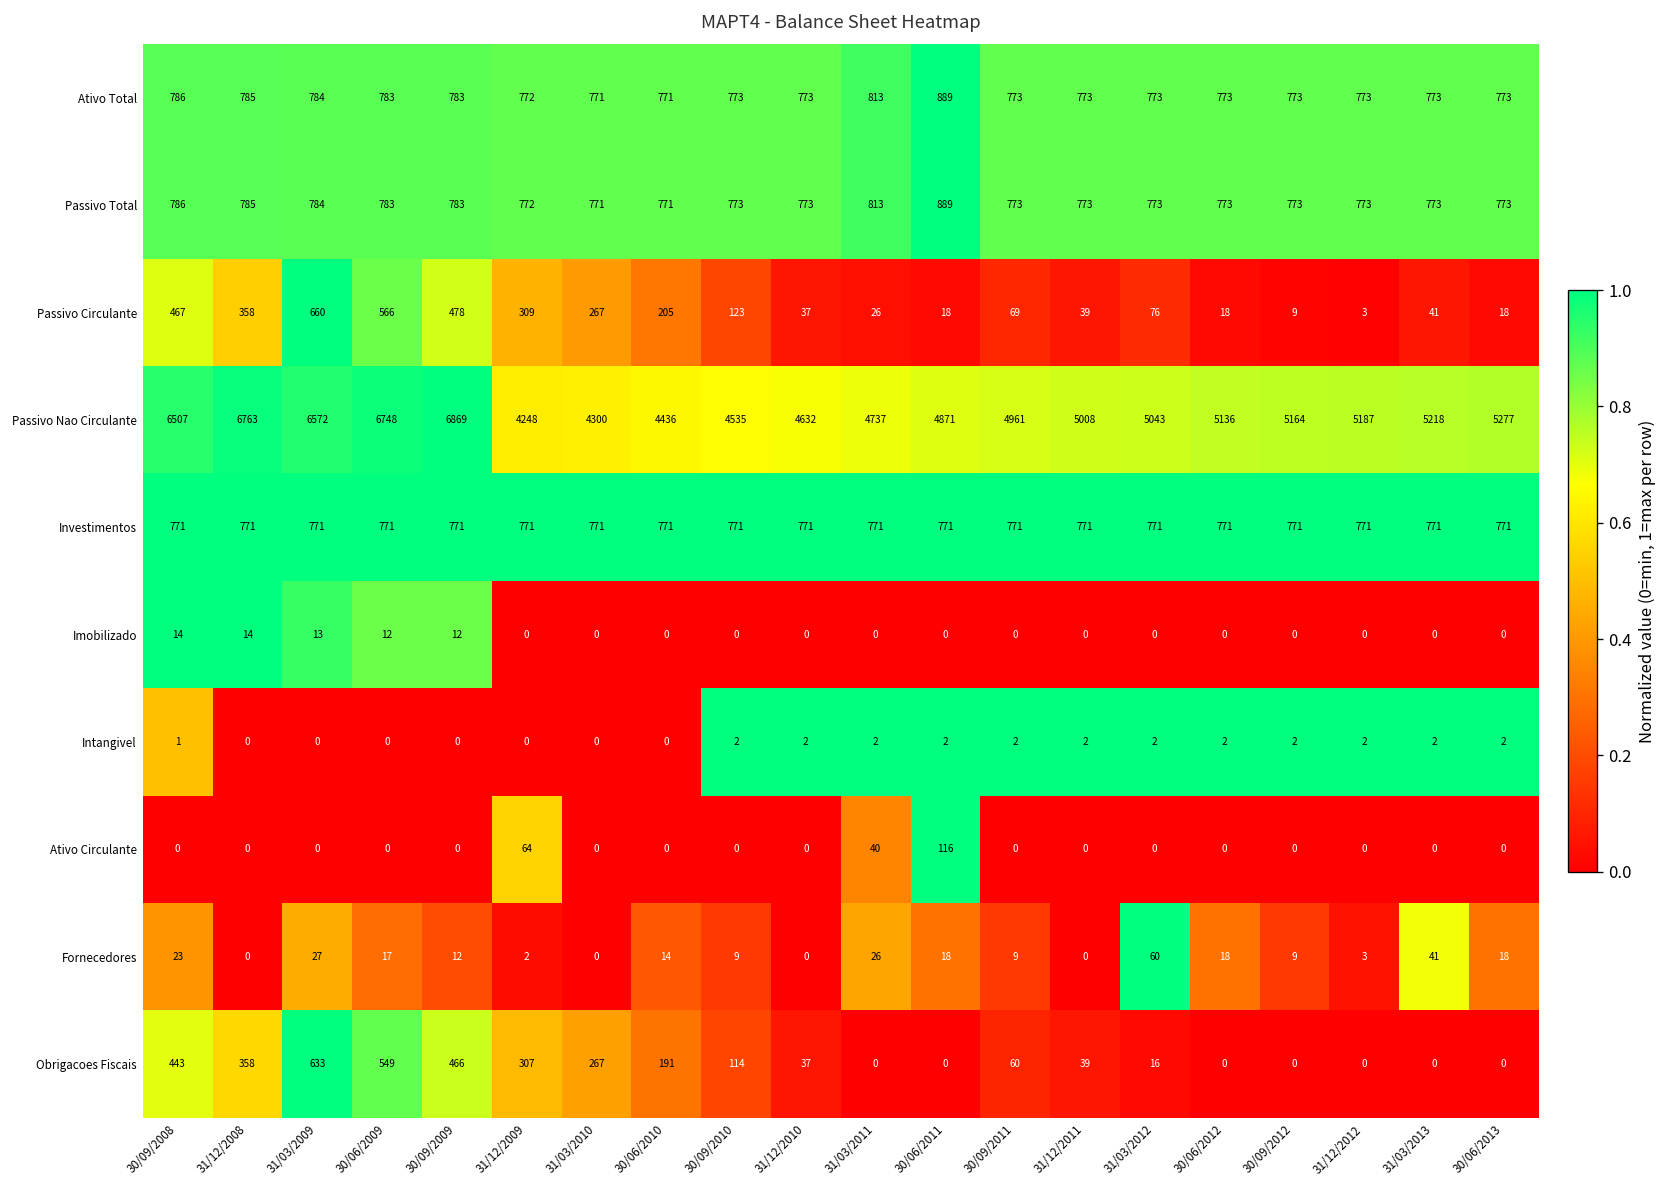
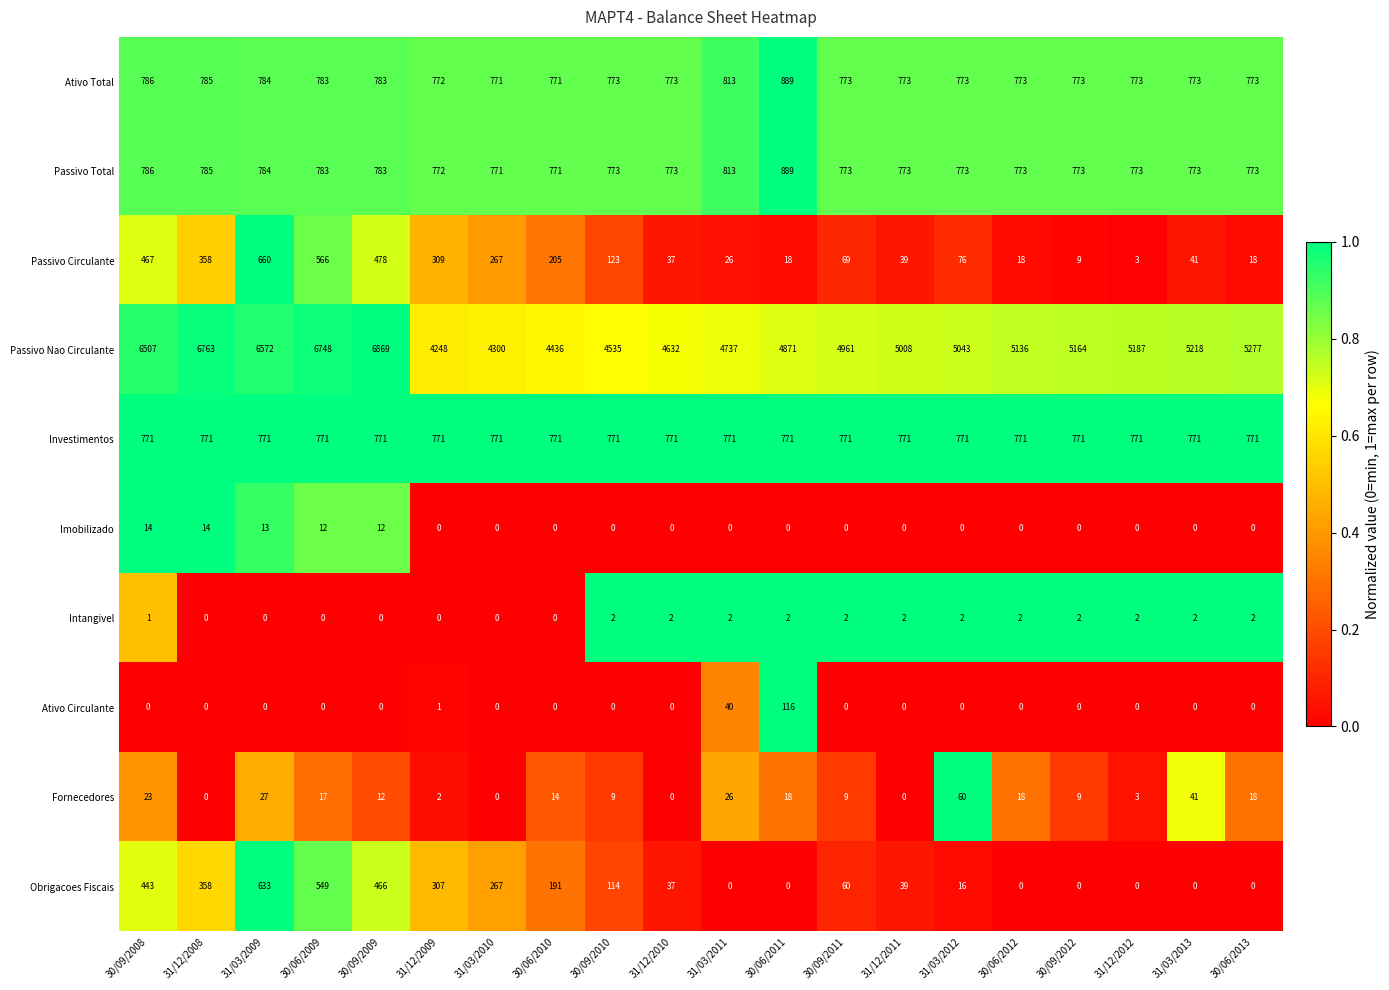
Ativo Circulante, 31/12/2009: 64 -> 1
